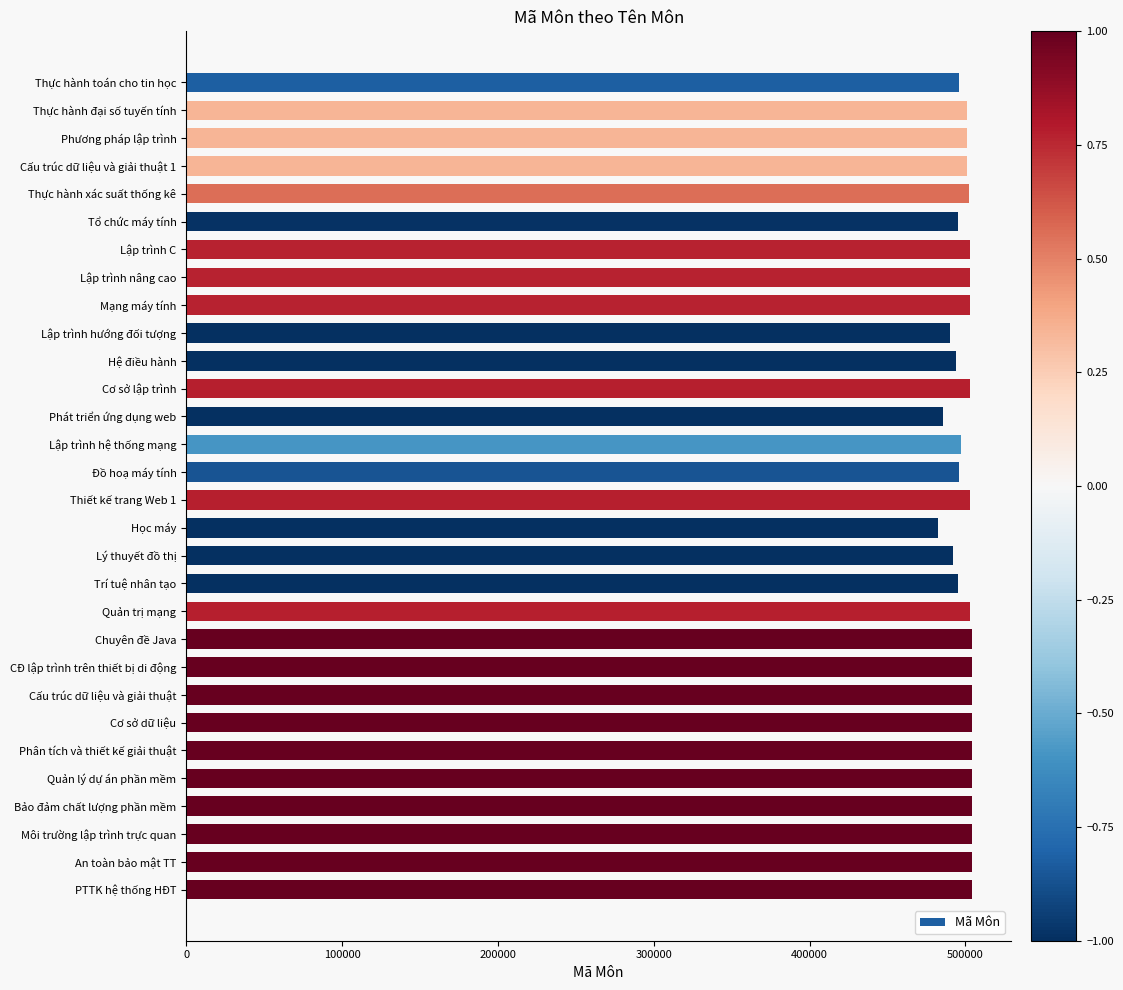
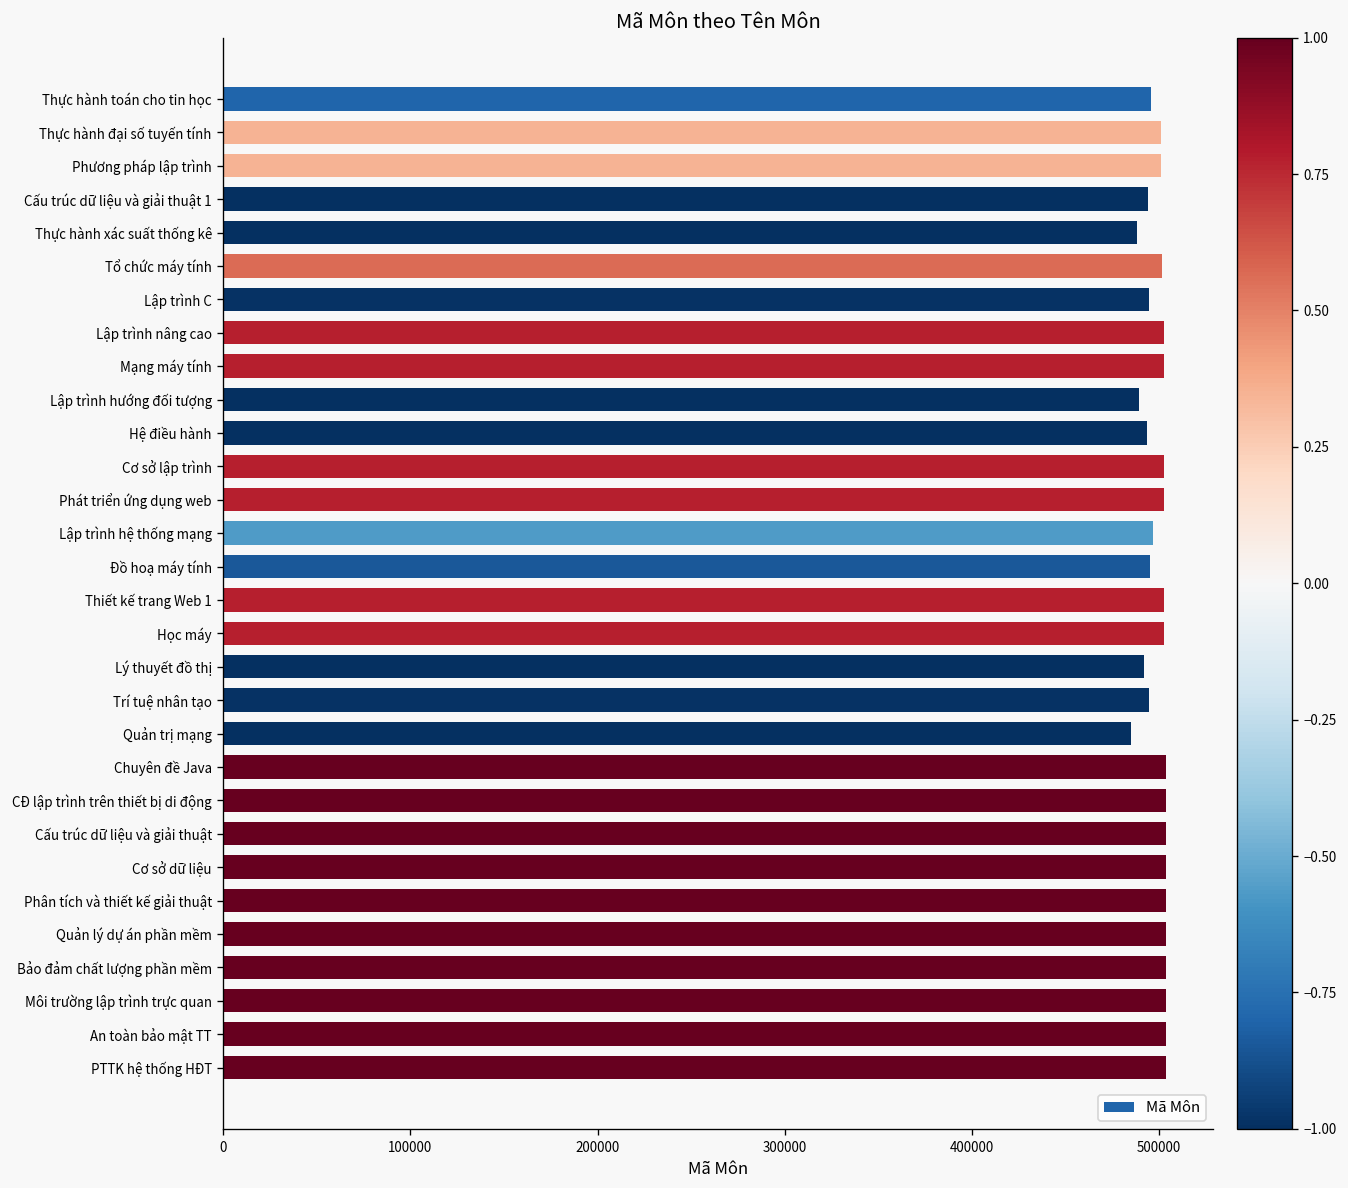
Cấu trúc dữ liệu và giải thuật 1: 501000 -> 494000
Thực hành xác suất thống kê: 502000 -> 488000
Tổ chức máy tính: 495000 -> 502000
Lập trình C: 503000 -> 495000
Phát triển ứng dụng web: 486000 -> 503000
Học máy: 482000 -> 503000
Quản trị mạng: 503000 -> 485000
